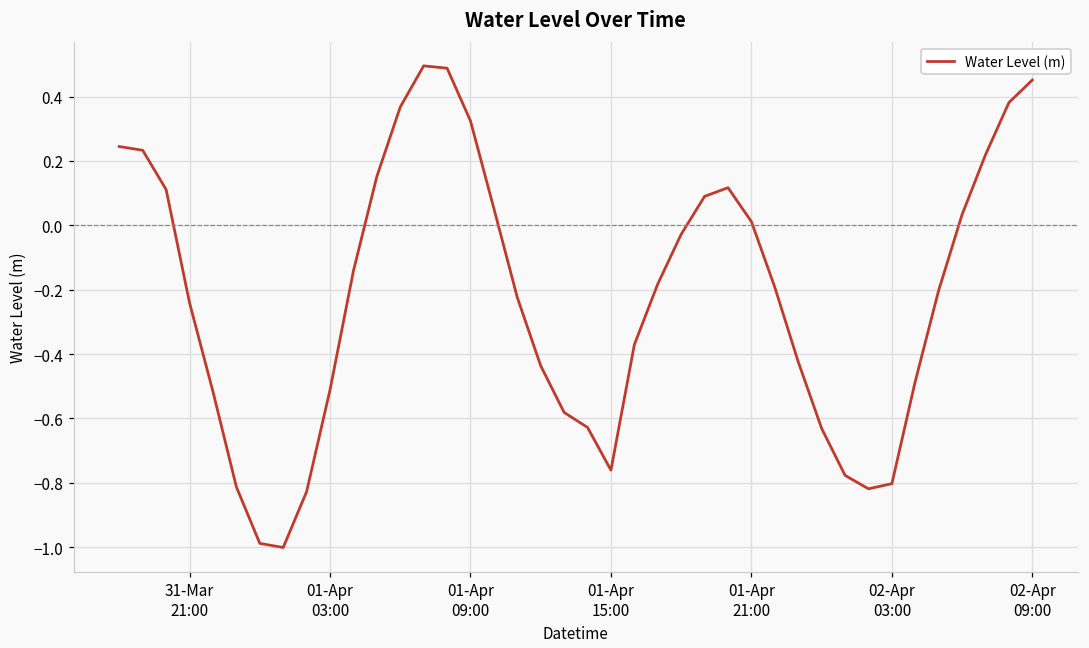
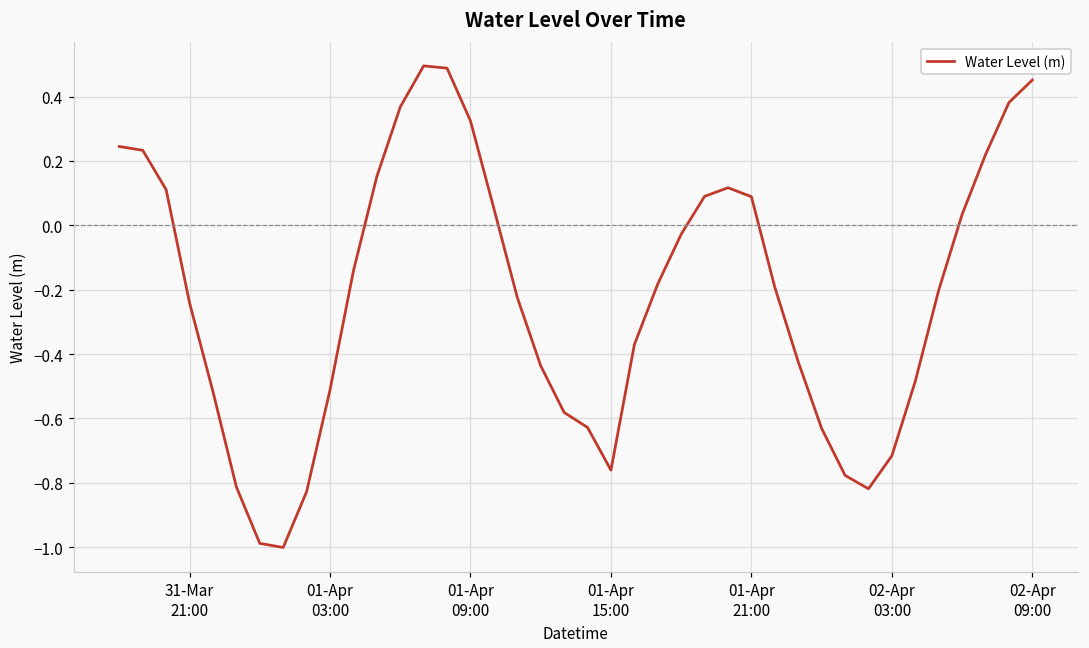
01-Apr 21:00: 0.01 -> 0.09
02-Apr 03:00: -0.80 -> -0.72
